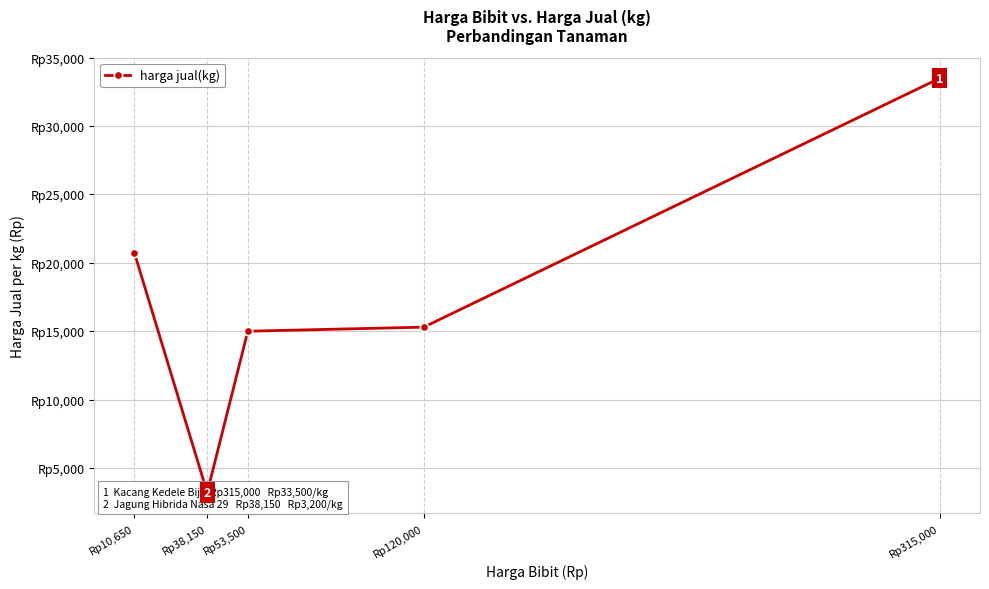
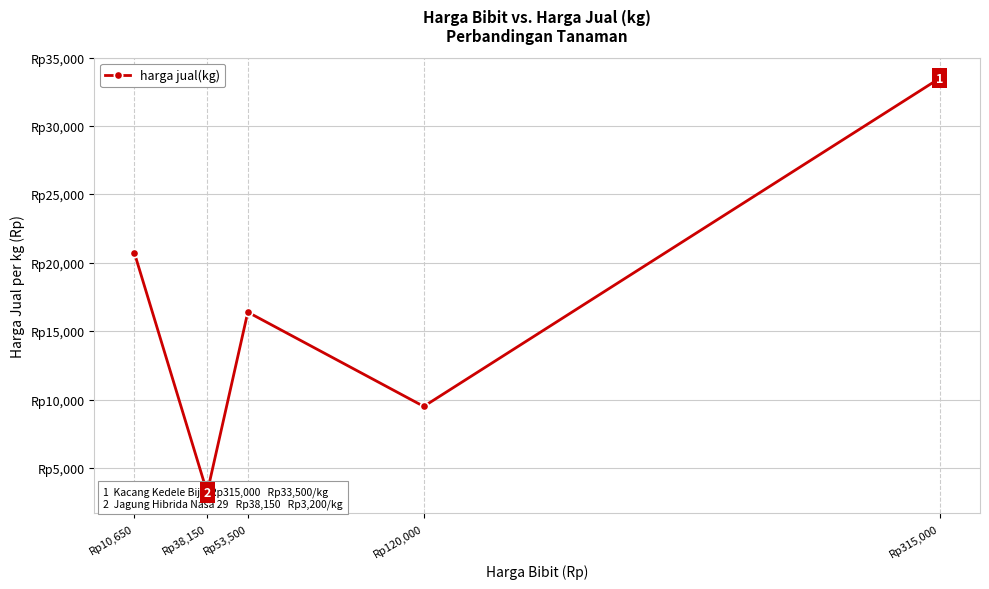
Rp53,500: Rp15,000 -> Rp16,400
Rp120,000: Rp15,300 -> Rp9,500
